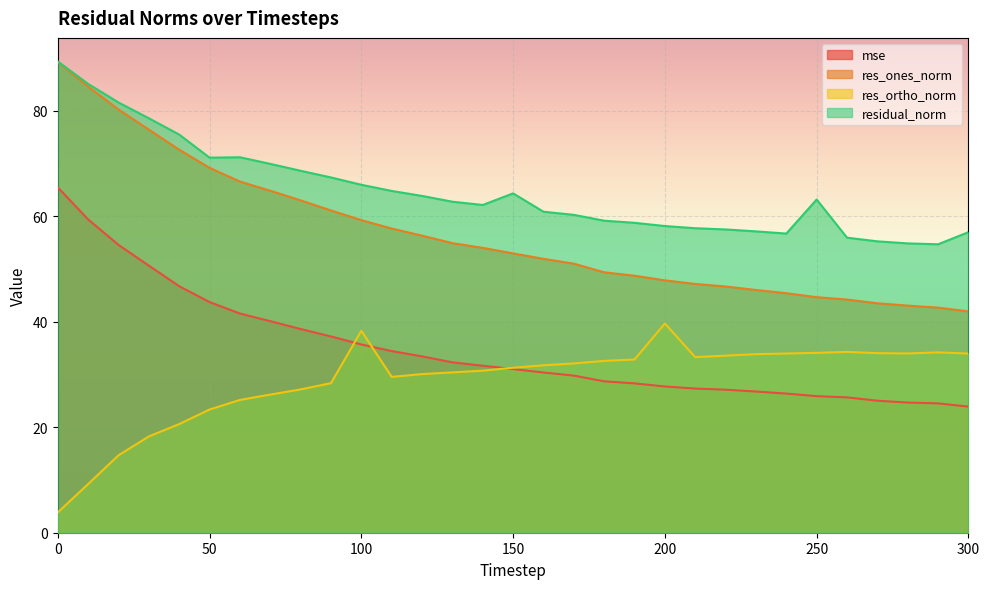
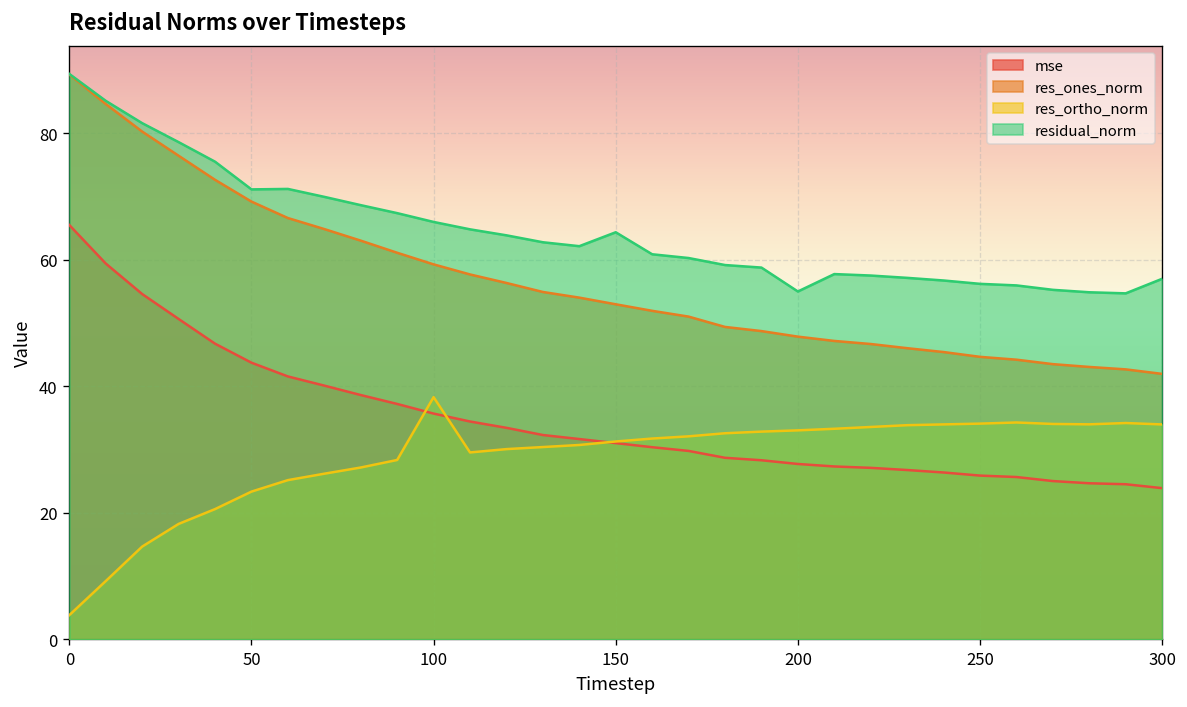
res_ortho_norm, 200: 40 -> 33
residual_norm, 200: 58 -> 55
residual_norm, 250: 63 -> 56
